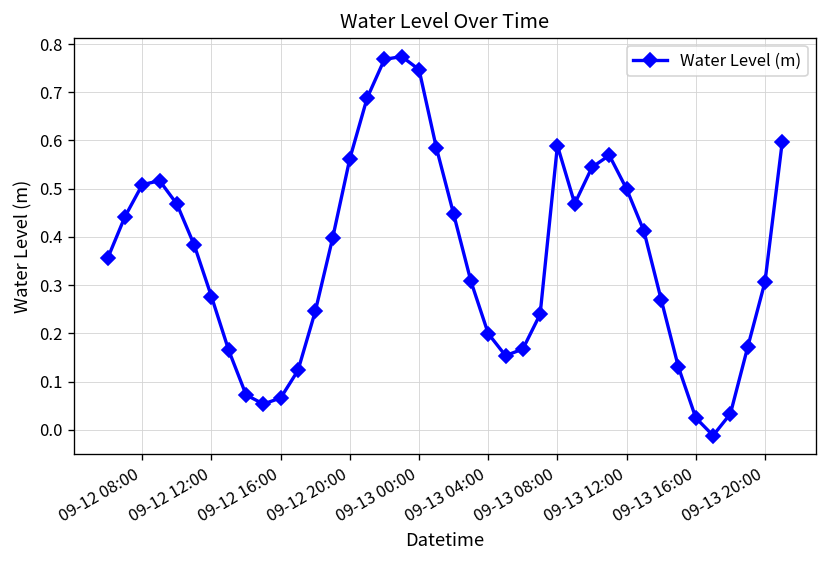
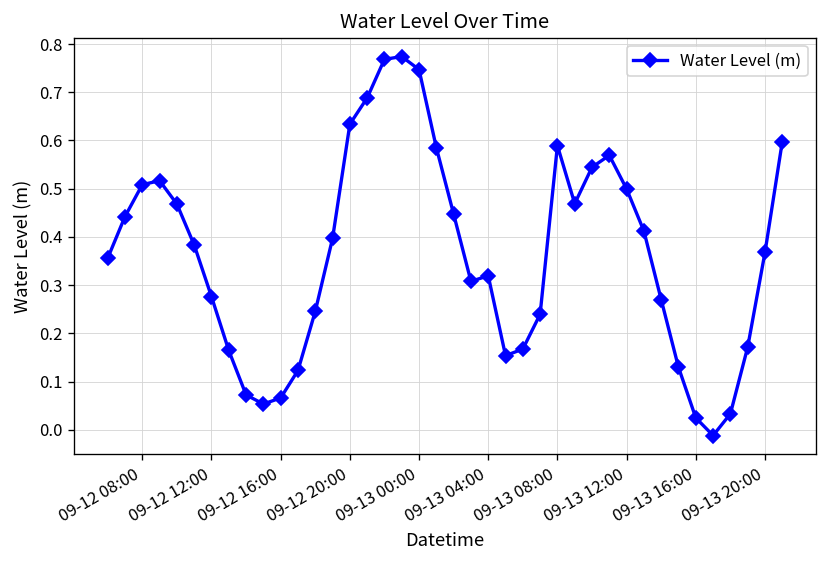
09-12 20:00: 0.56 -> 0.63
09-13 04:00: 0.20 -> 0.32
09-13 20:00: 0.31 -> 0.37
